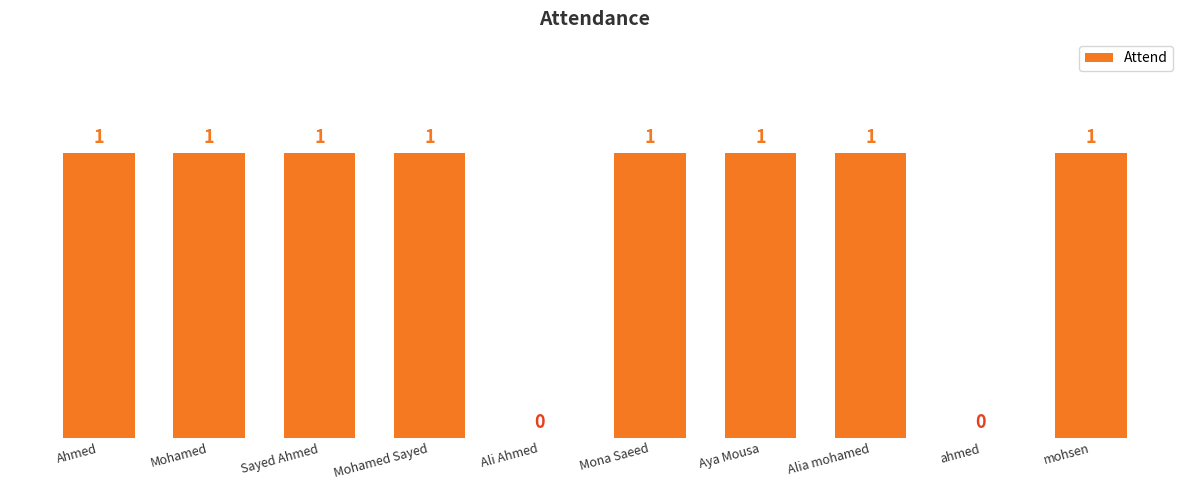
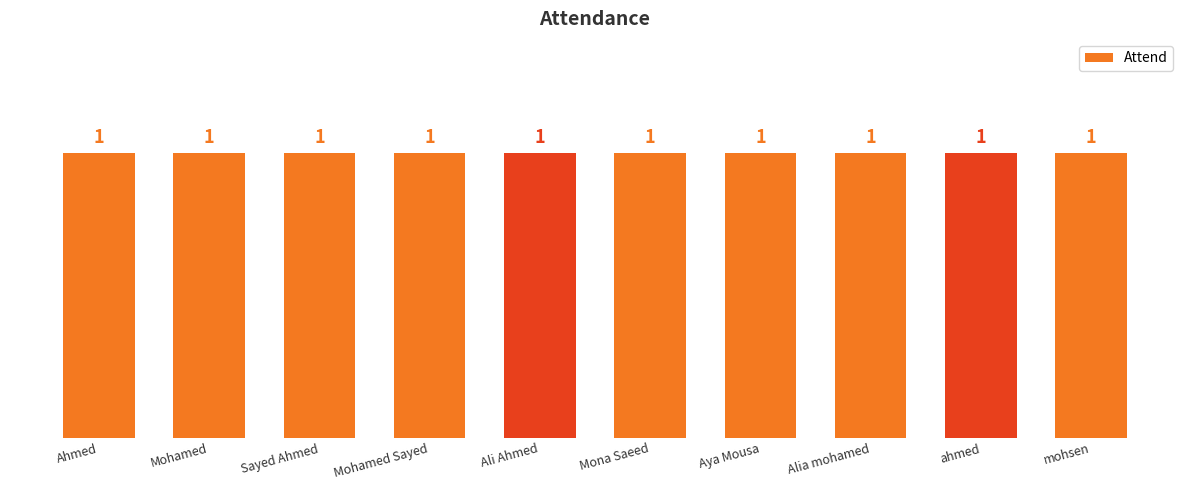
Ali Ahmed: 0 -> 1
ahmed: 0 -> 1
